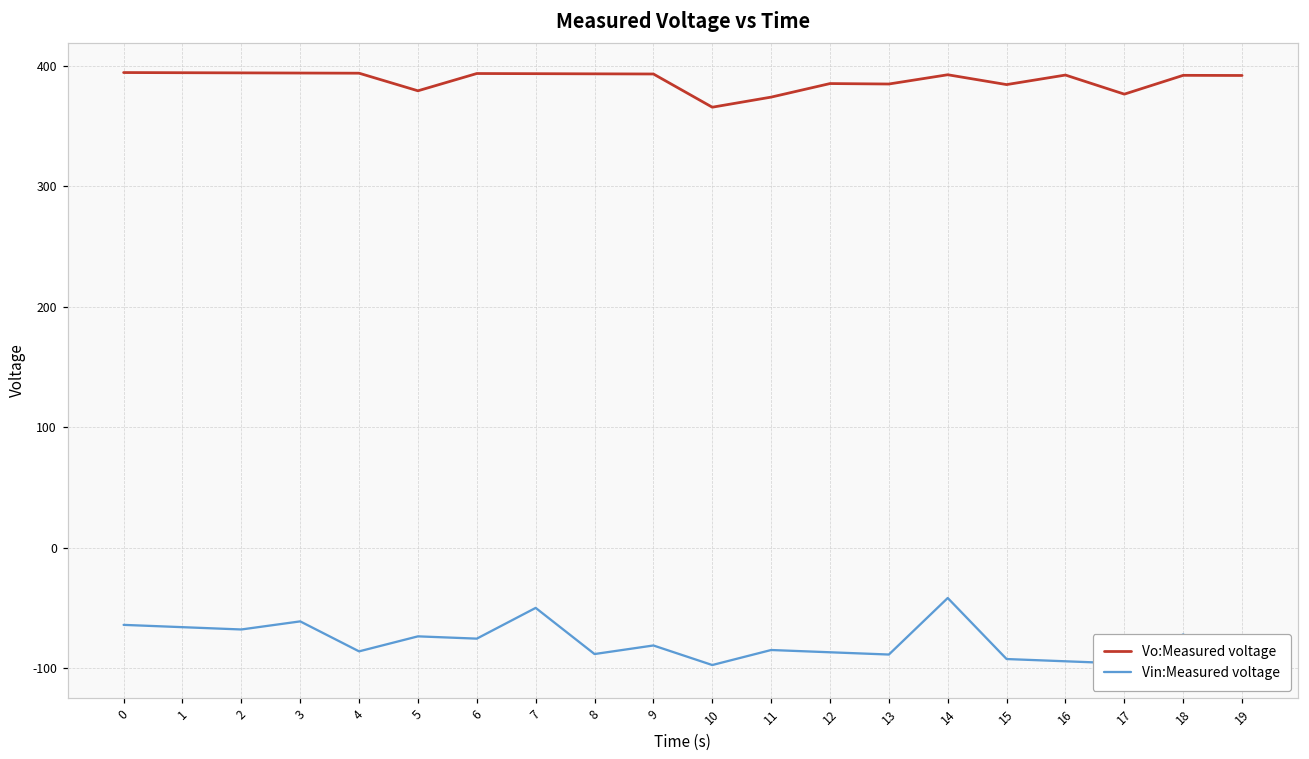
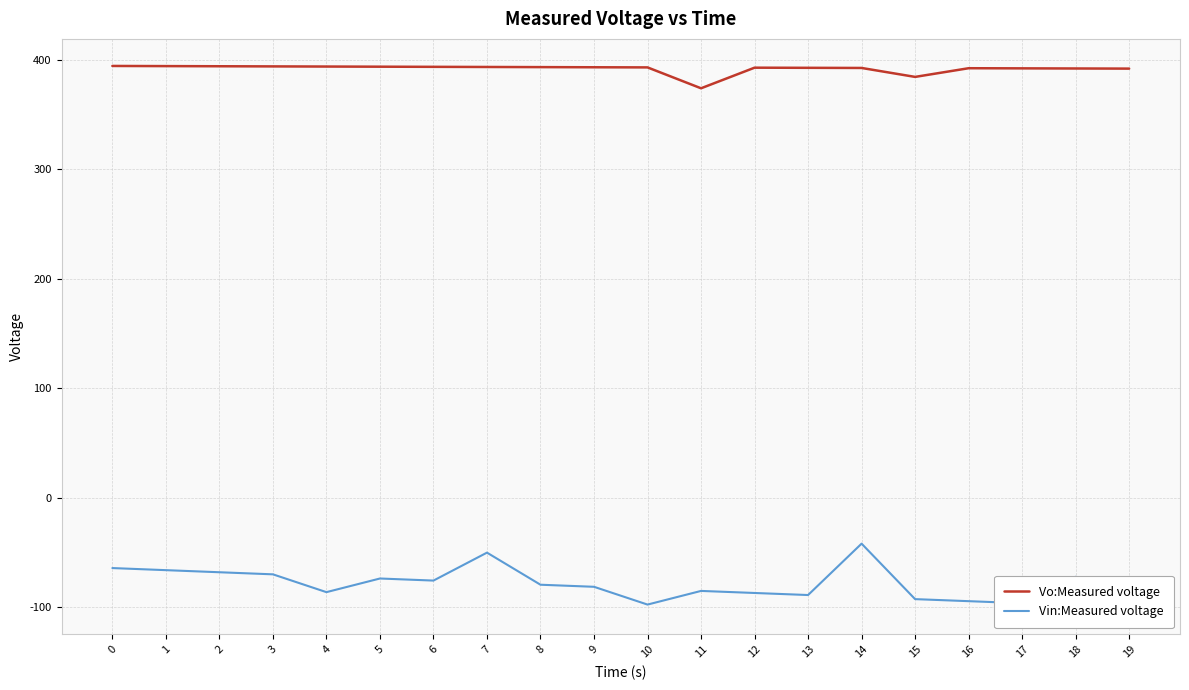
Vin:Measured voltage, 3: -61 -> -70
Vo:Measured voltage, 5: 379 -> 394
Vin:Measured voltage, 8: -88 -> -79
Vo:Measured voltage, 10: 366 -> 393
Vo:Measured voltage, 12: 385 -> 393
Vo:Measured voltage, 13: 385 -> 393
Vo:Measured voltage, 17: 377 -> 392
